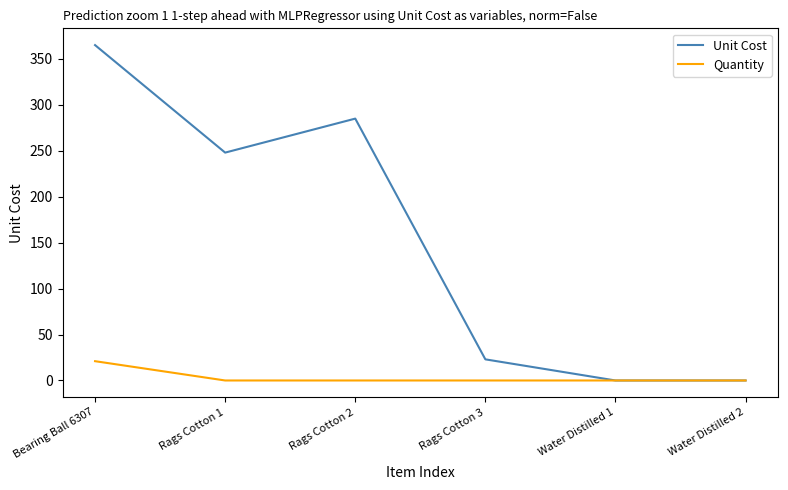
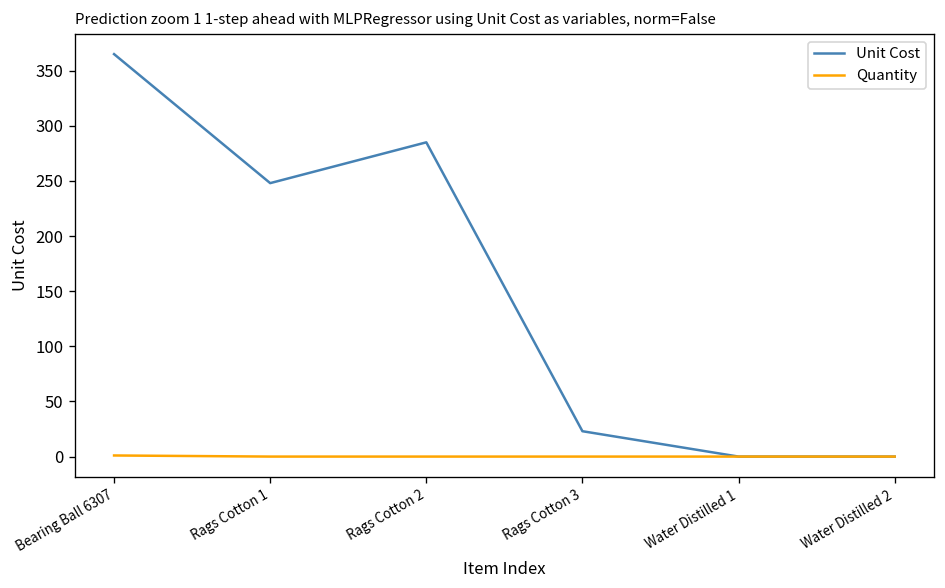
Quantity, Bearing Ball 6307: 20 -> 0
